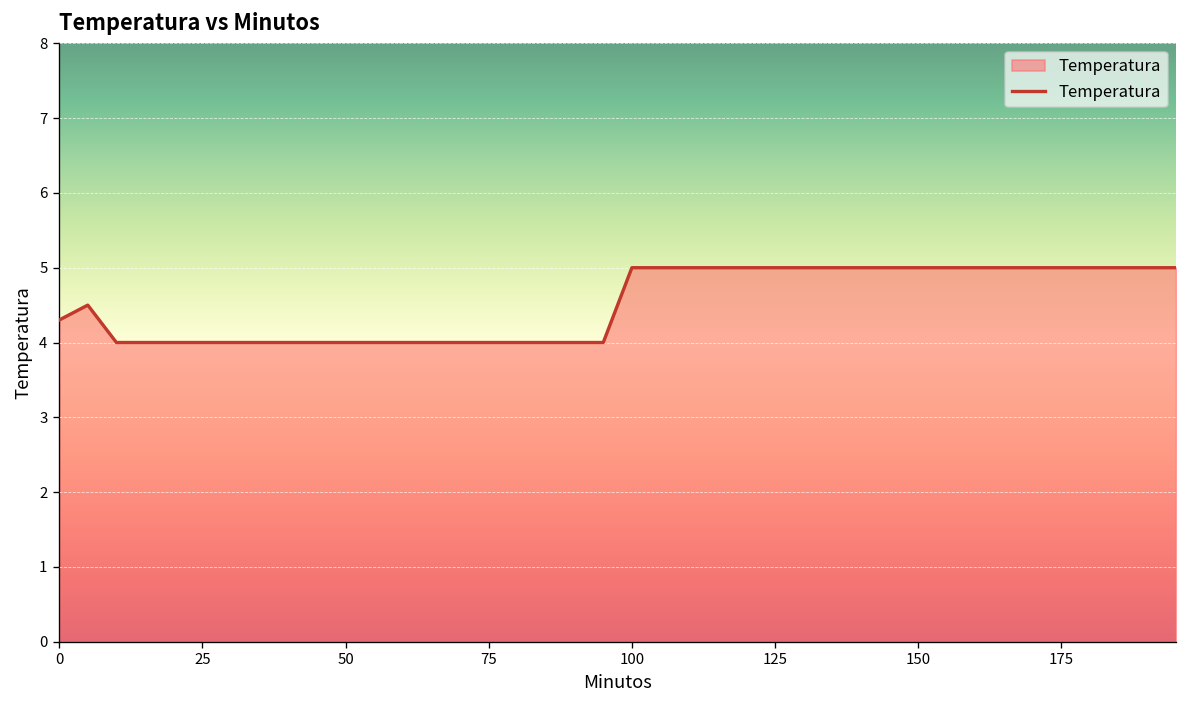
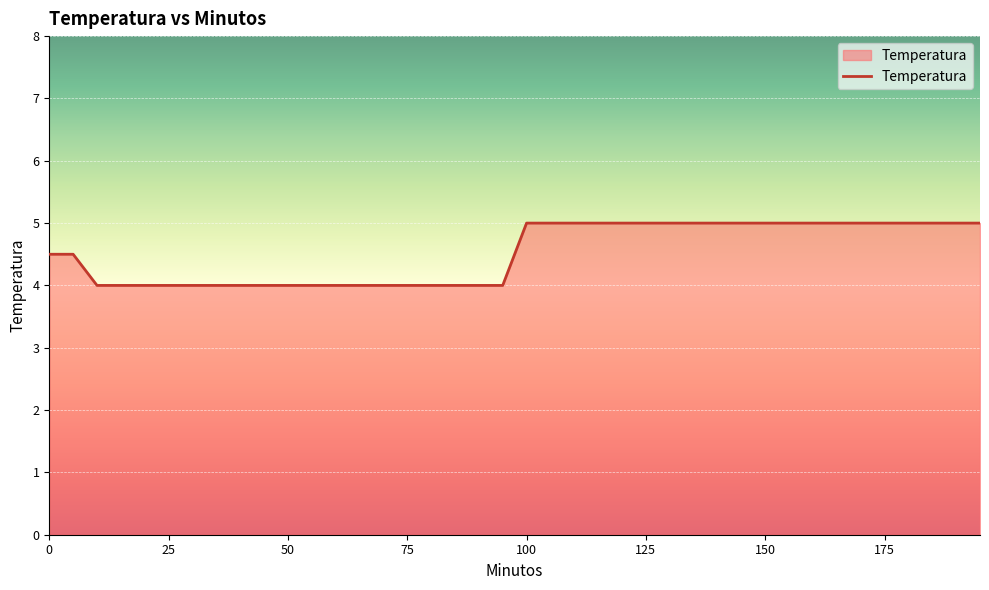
0: 4.3 -> 4.5
